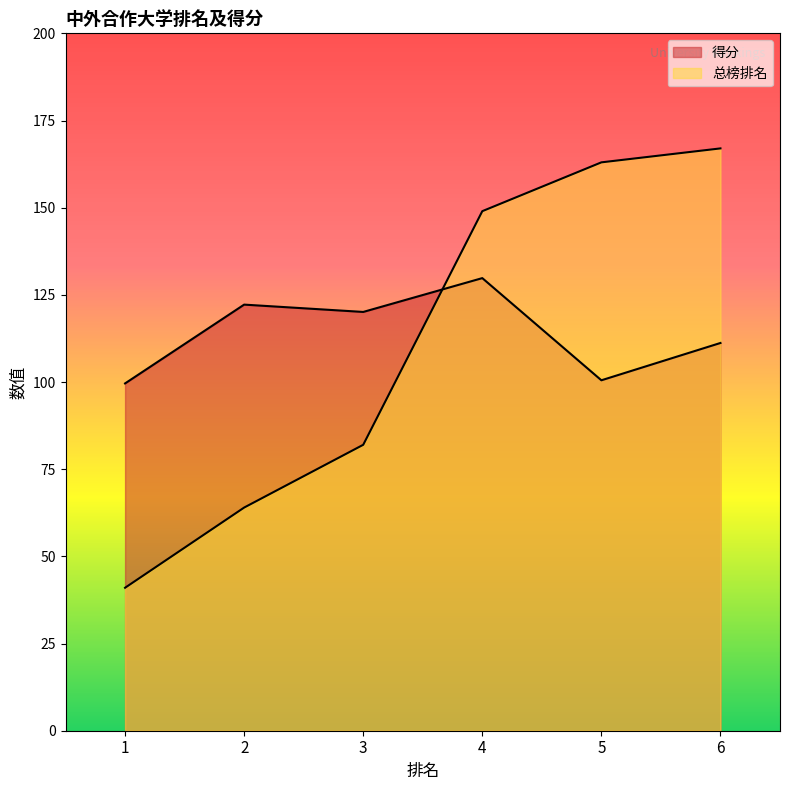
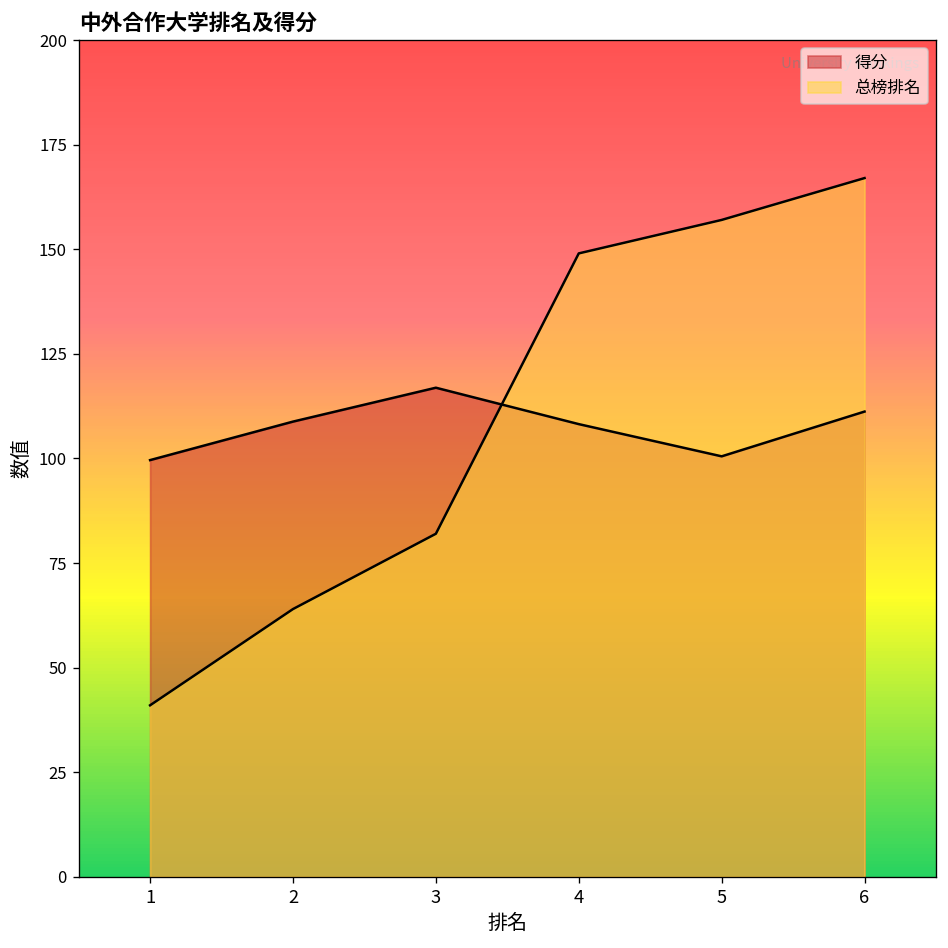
得分, 2: 122 -> 109
得分, 3: 120 -> 117
得分, 4: 130 -> 108
总榜排名, 5: 163 -> 157
